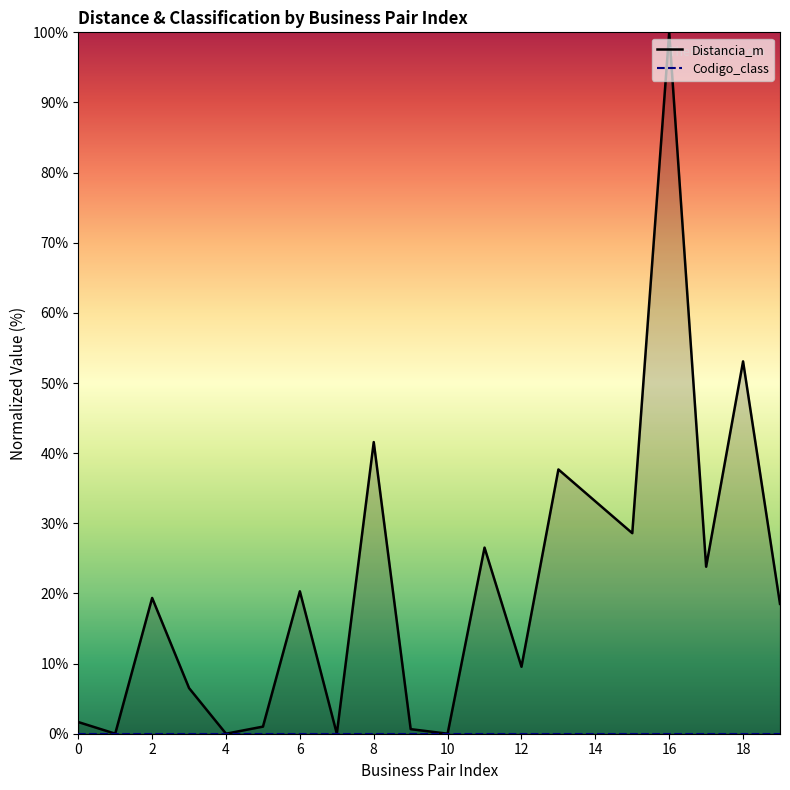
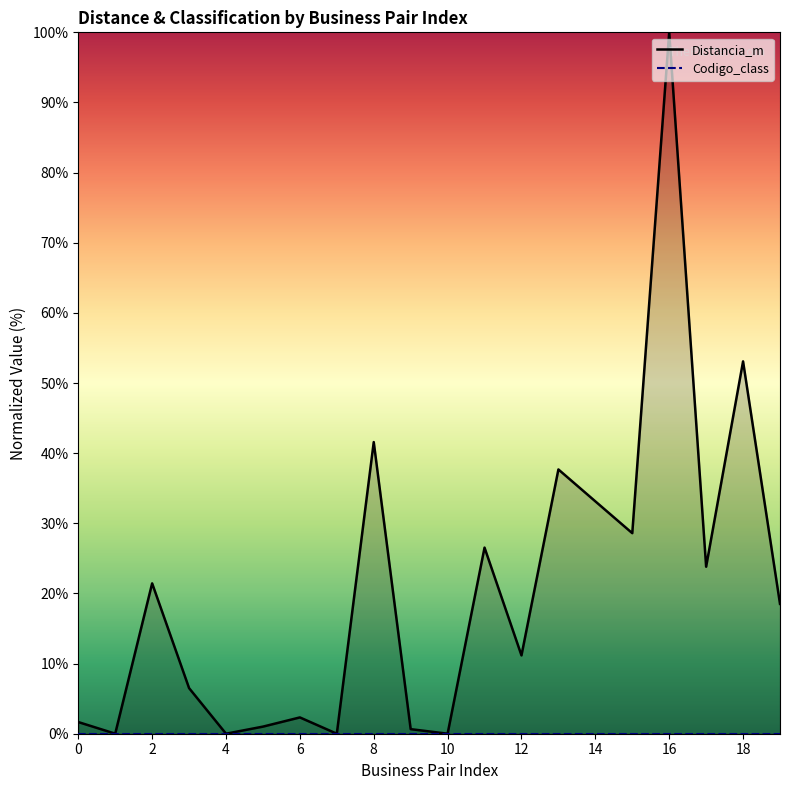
Distancia_m, 2: 19% -> 21%
Distancia_m, 6: 20% -> 2%
Distancia_m, 12: 10% -> 11%
